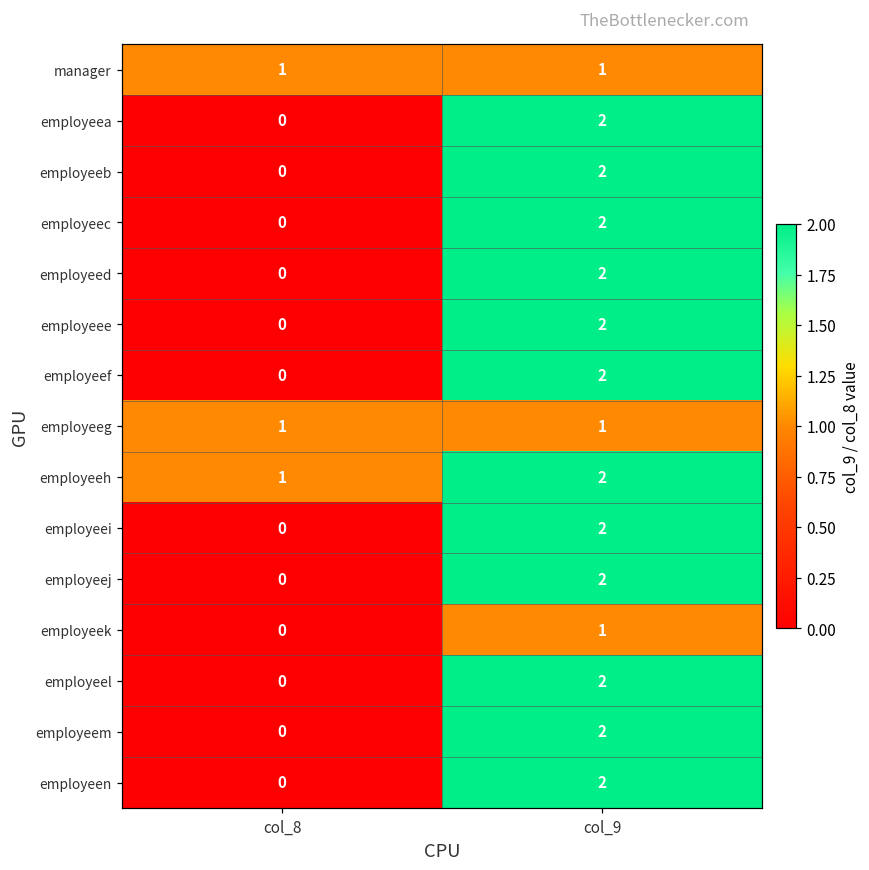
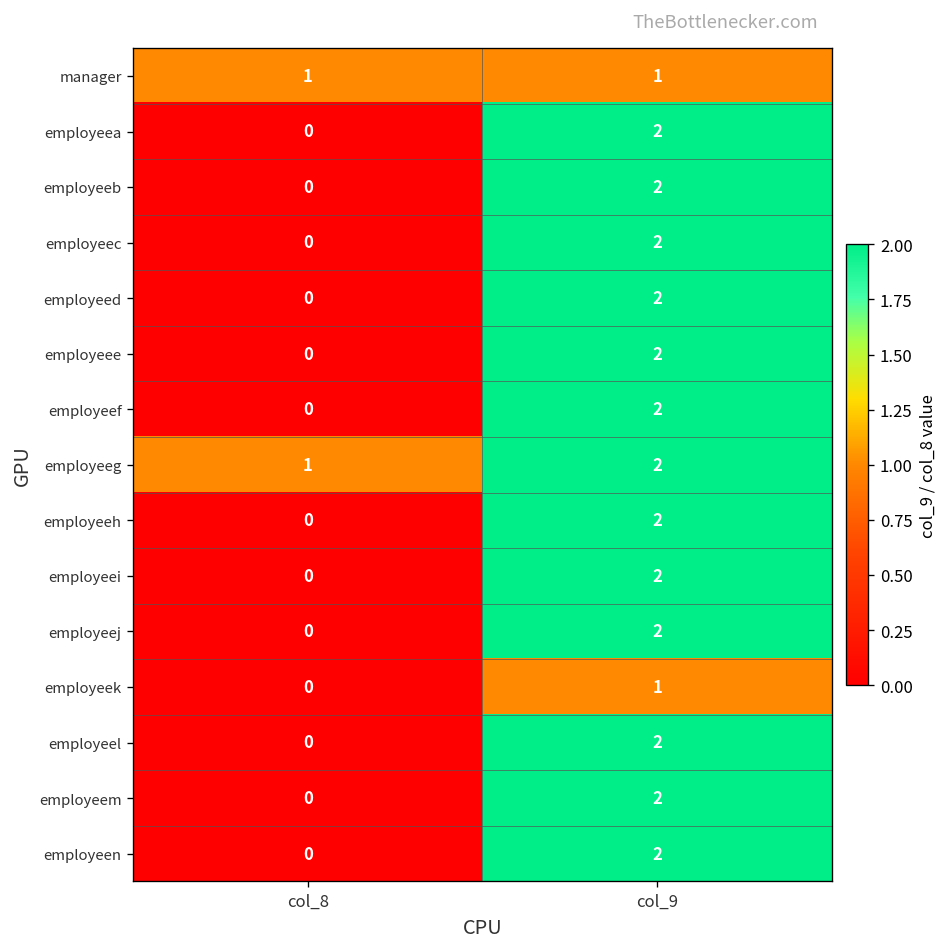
employeeg, col_9: 1 -> 2
employeeh, col_8: 1 -> 0
